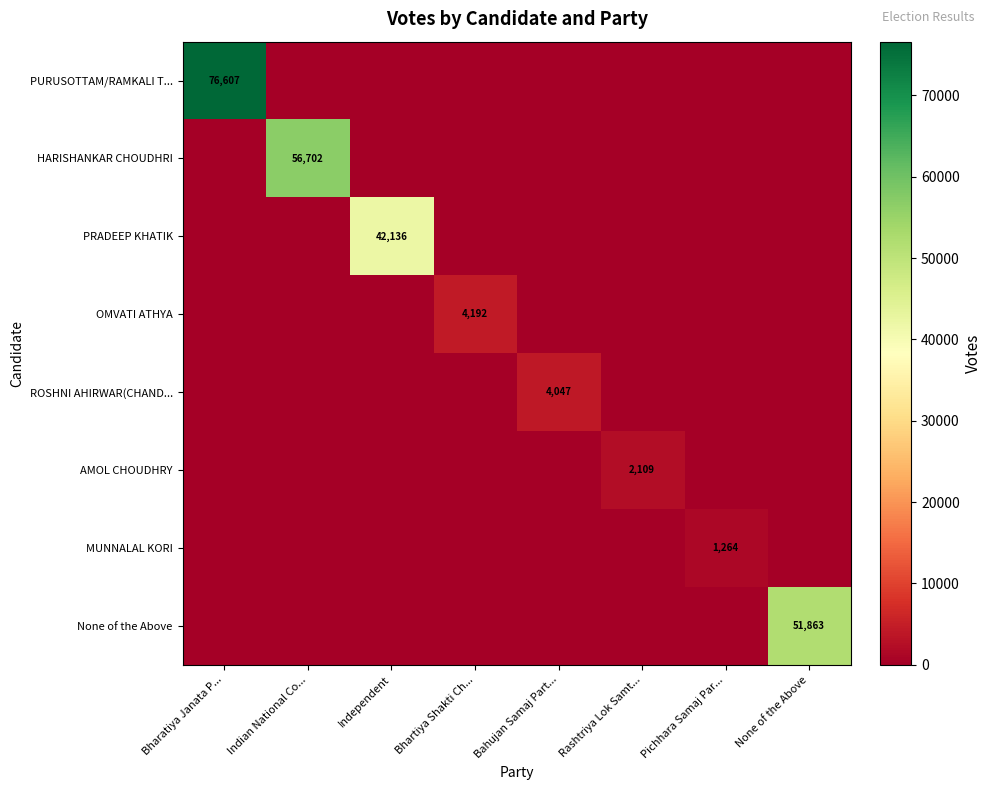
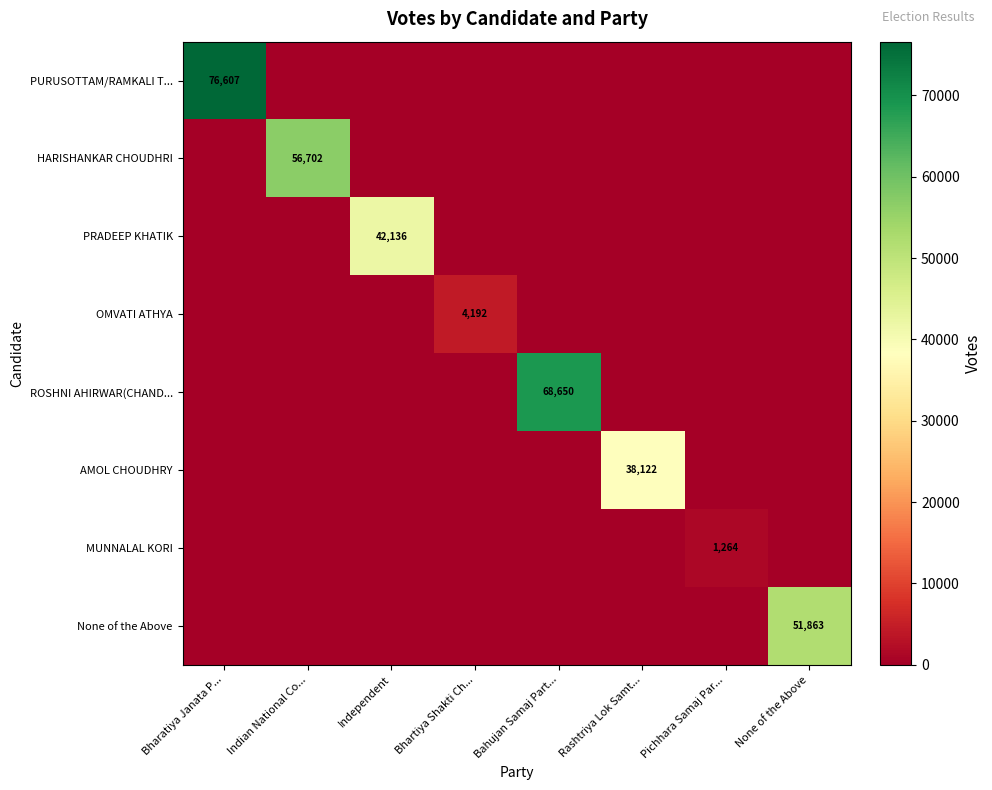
ROSHNI AHIRWAR(CHAND..., Bahujan Samaj Part...: 4,047 -> 68,650
AMOL CHOUDHRY, Rashtriya Lok Samt...: 2,109 -> 38,122
